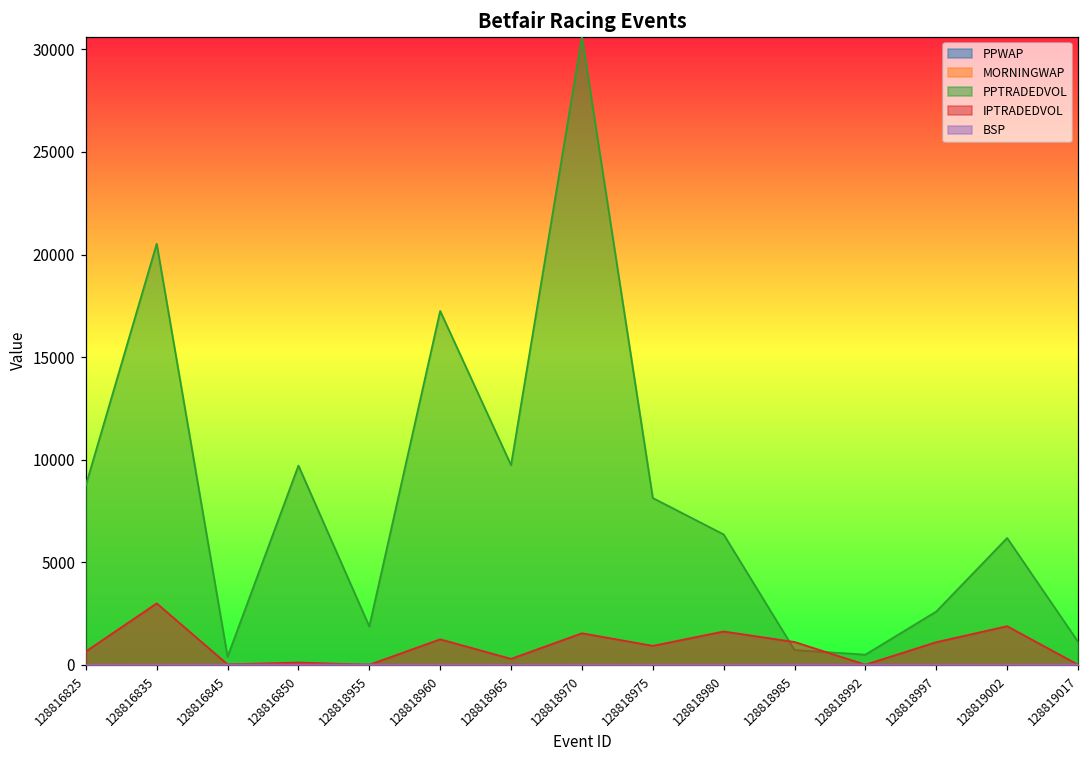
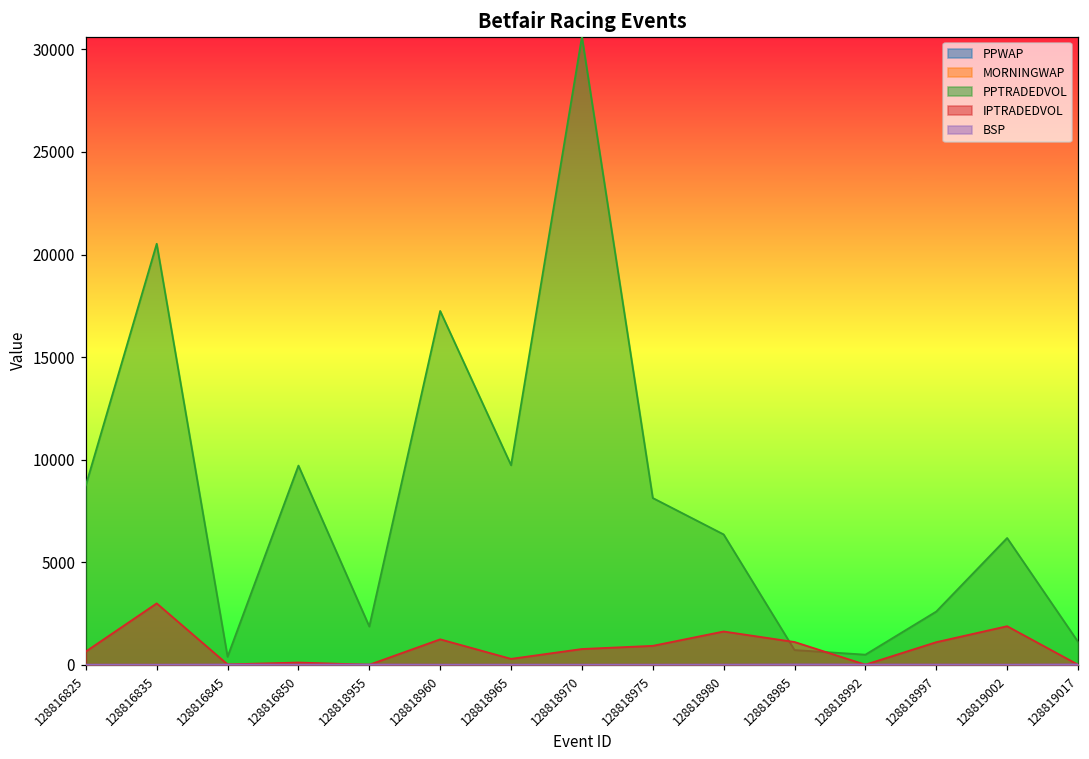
IPTRADEDVOL, 128818970: 1500 -> 800
